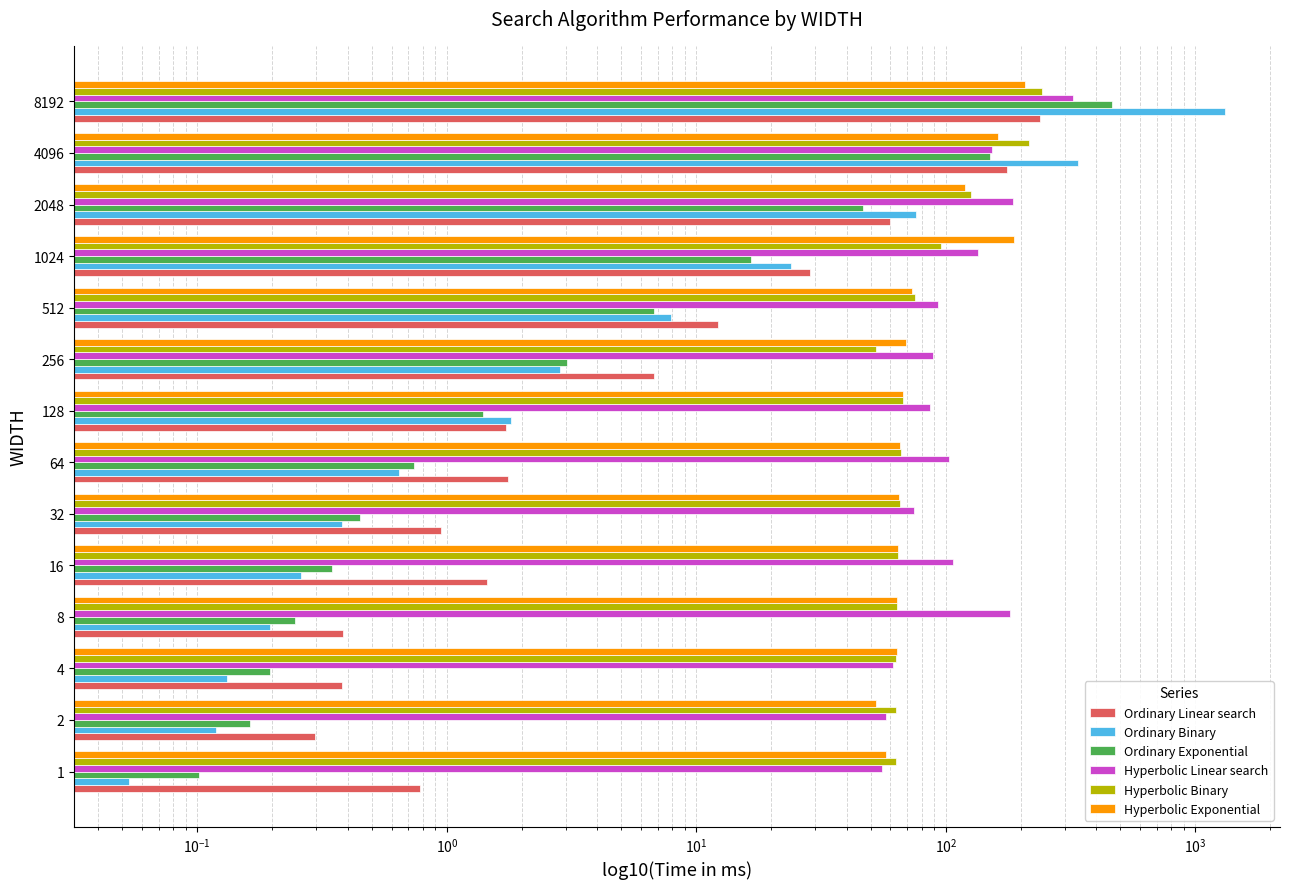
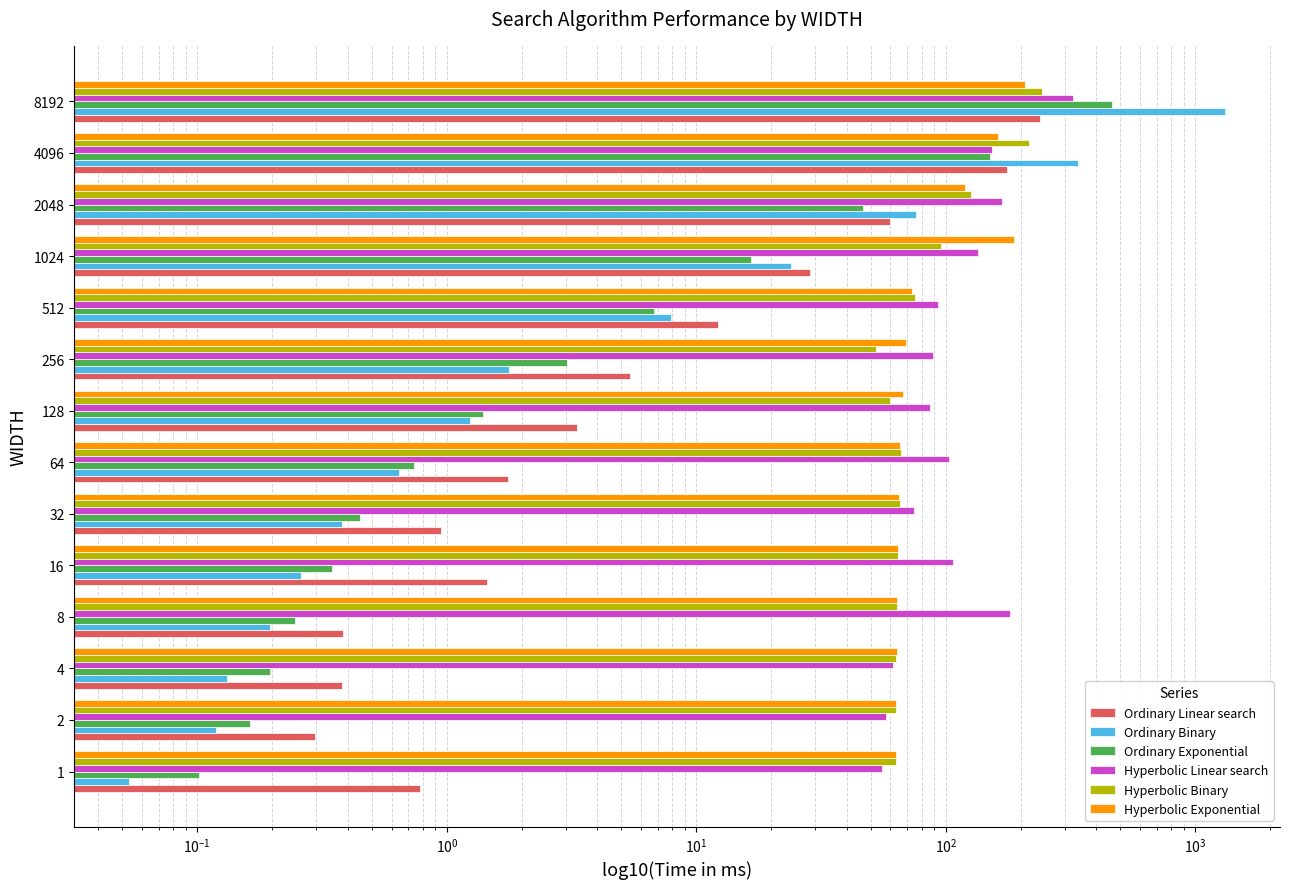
Hyperbolic Linear search, 2048: 190 -> 170
Ordinary Binary, 256: 2.8 -> 1.8
Ordinary Linear search, 256: 6.8 -> 5.4
Hyperbolic Binary, 128: 68 -> 60
Ordinary Binary, 128: 1.8 -> 1.2
Ordinary Linear search, 128: 1.7 -> 3.3
Hyperbolic Exponential, 2: 52 -> 63
Hyperbolic Exponential, 1: 58 -> 63
